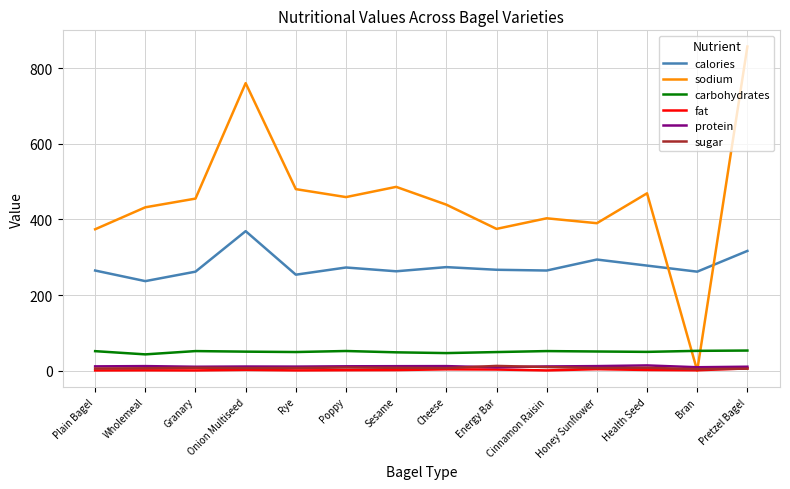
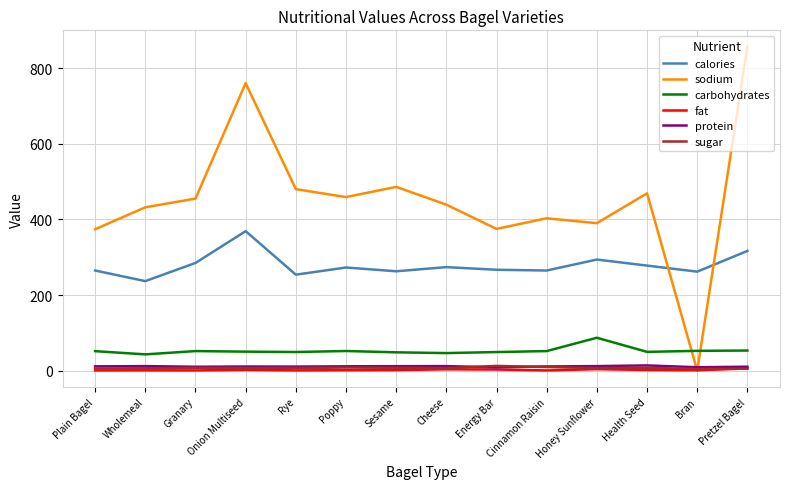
calories, Granary: 260 -> 290
carbohydrates, Honey Sunflower: 50 -> 90
